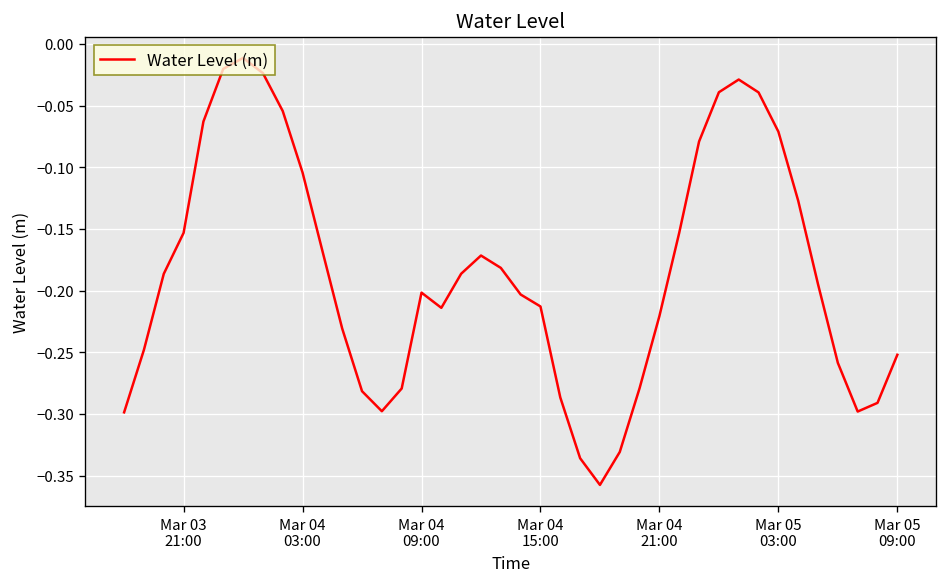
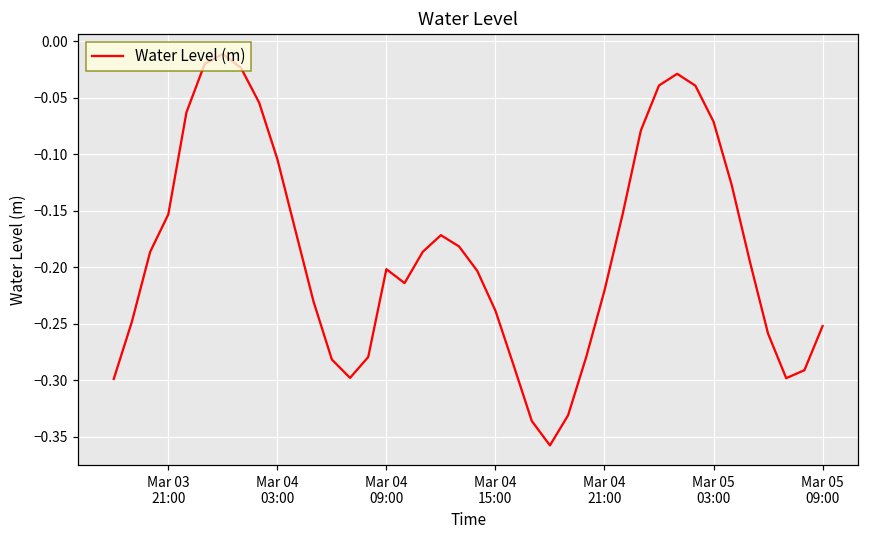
Mar 04 15:00: -0.213 -> -0.238
